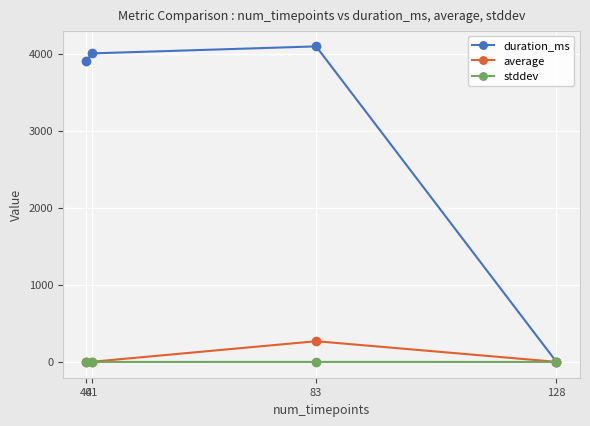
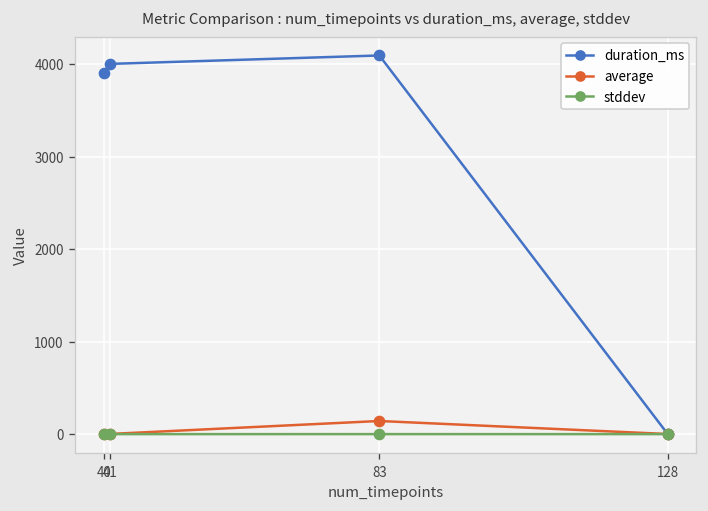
average, 83: 300 -> 100
